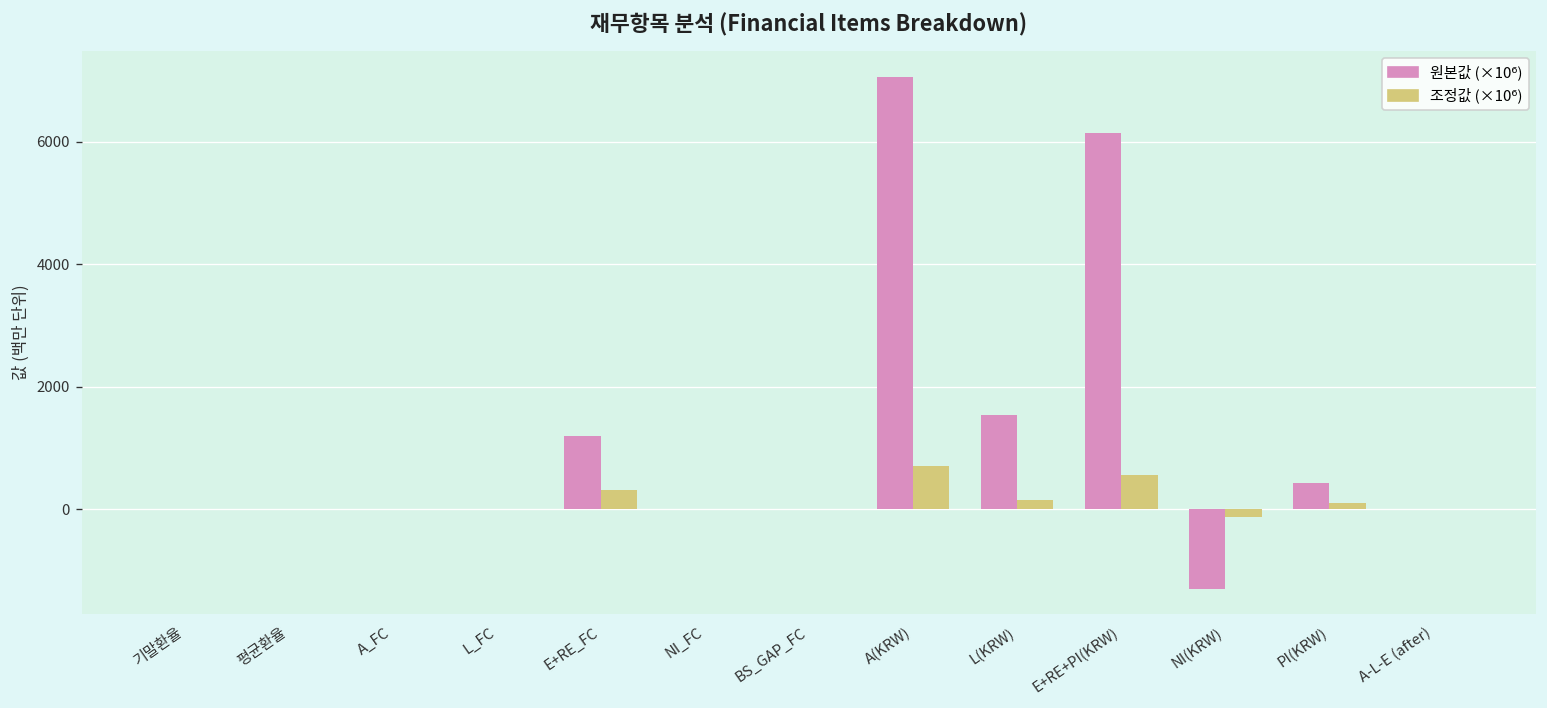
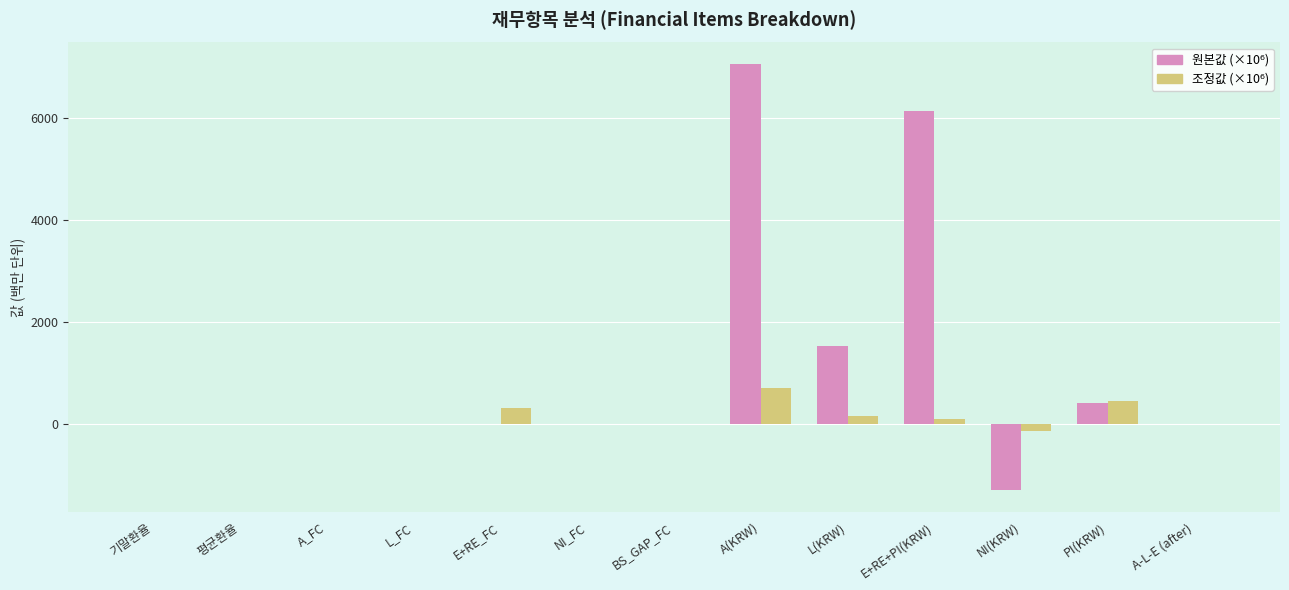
원본값 (×10⁶), E+RE_FC: 1200 -> 0
조정값 (×10⁶), E+RE+PI(KRW): 600 -> 100
조정값 (×10⁶), PI(KRW): 100 -> 500
